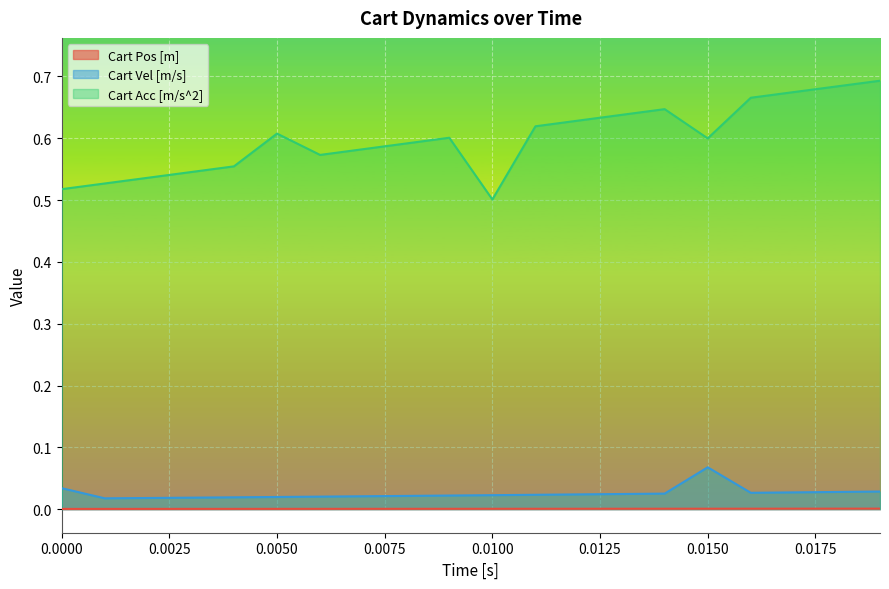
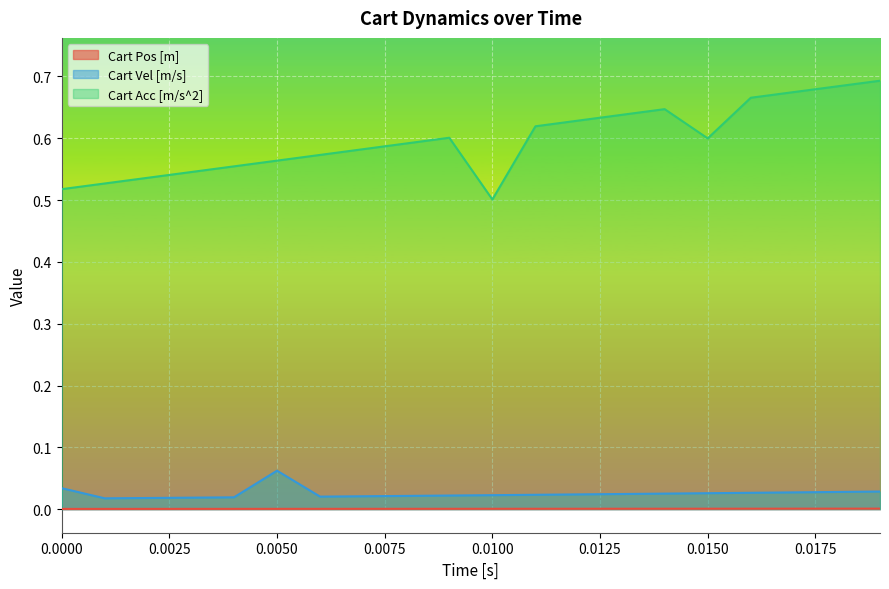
Cart Vel [m/s], 0.0050: 0.02 -> 0.06
Cart Acc [m/s^2], 0.0050: 0.61 -> 0.56
Cart Vel [m/s], 0.0150: 0.07 -> 0.03
